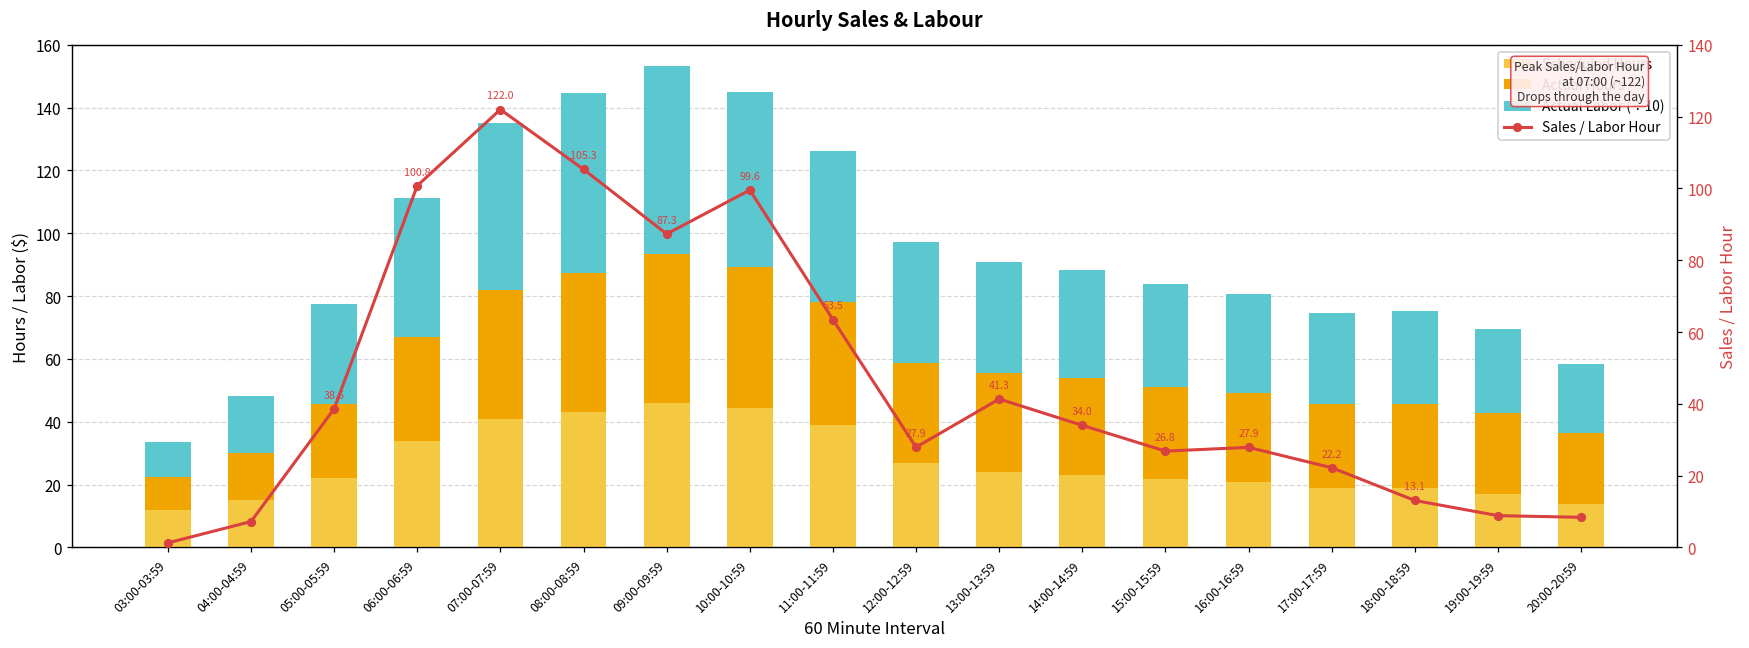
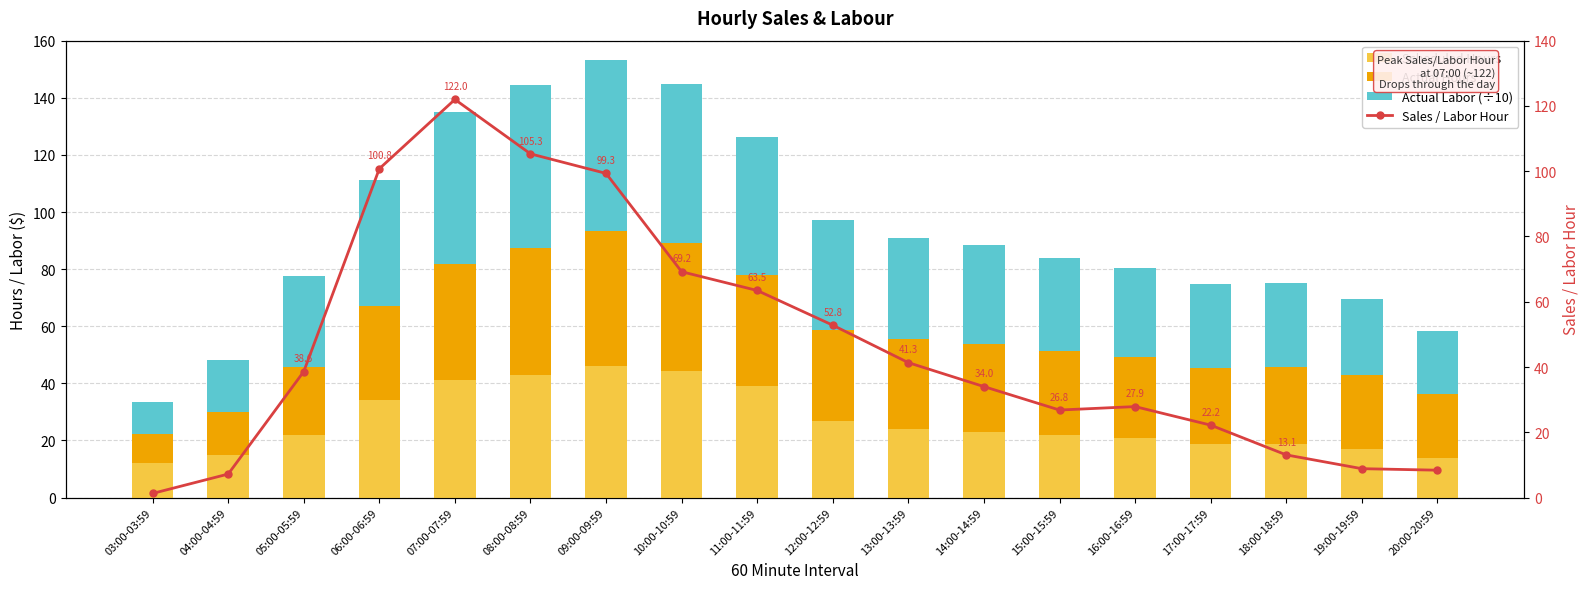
Sales / Labor Hour, 09:00-09:59: 87.3 -> 99.3
Sales / Labor Hour, 10:00-10:59: 99.6 -> 69.2
Sales / Labor Hour, 12:00-12:59: 27.9 -> 52.8
